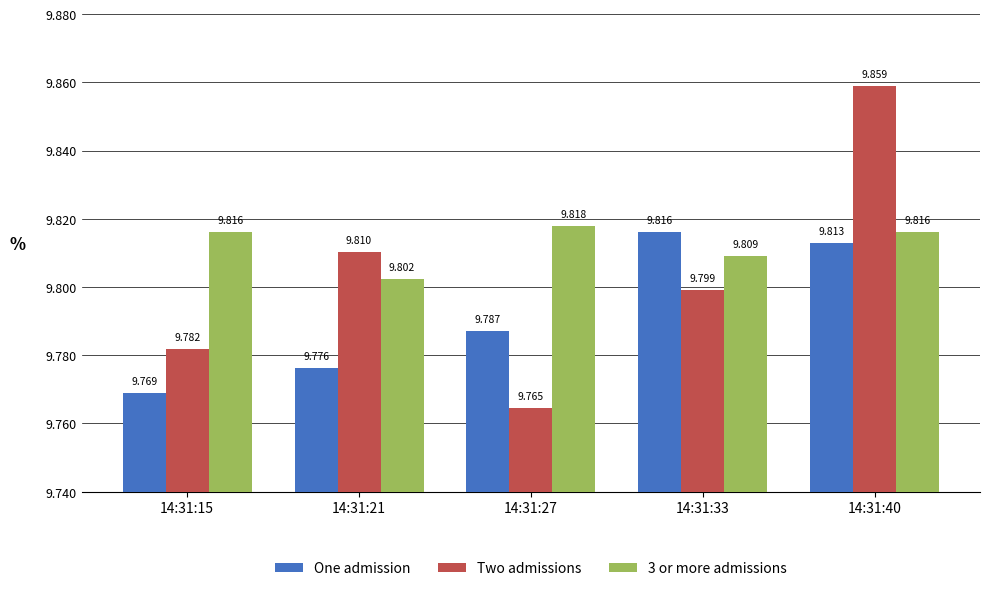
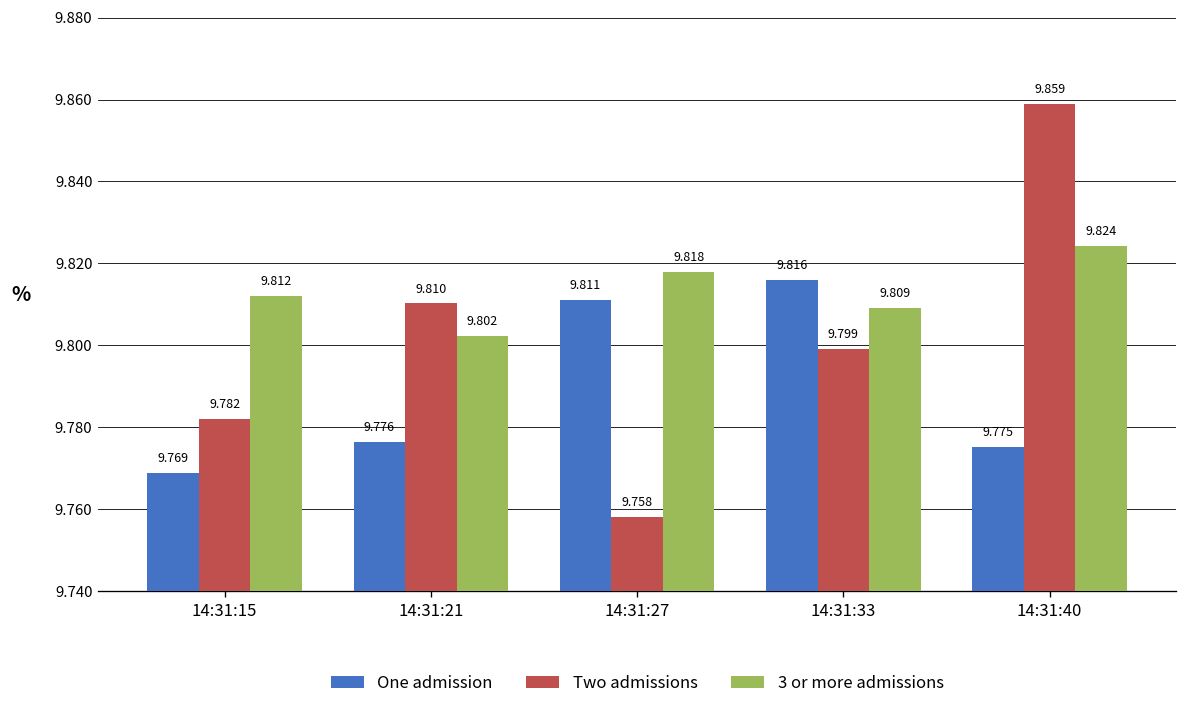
3 or more admissions, 14:31:15: 9.816 -> 9.812
One admission, 14:31:27: 9.787 -> 9.811
Two admissions, 14:31:27: 9.765 -> 9.758
One admission, 14:31:40: 9.813 -> 9.775
3 or more admissions, 14:31:40: 9.816 -> 9.824
